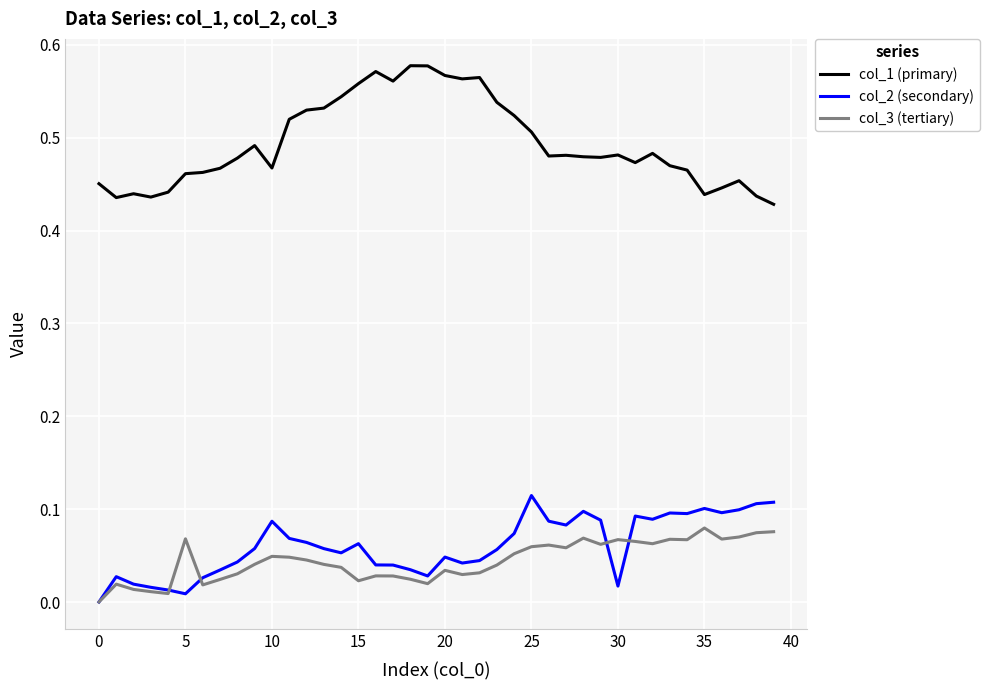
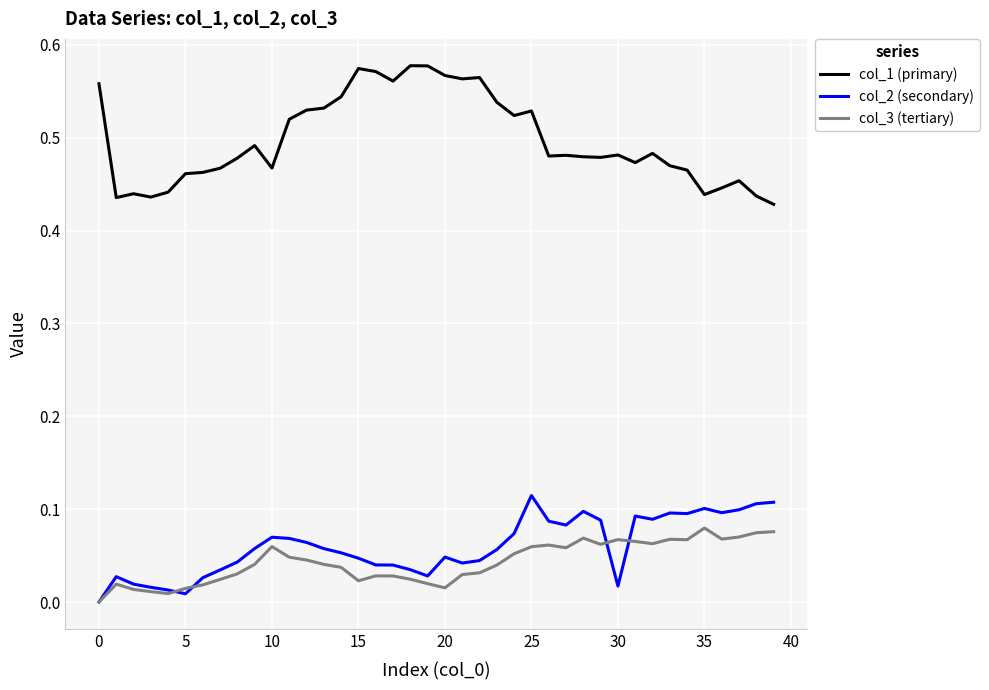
col_1 (primary), 0: 0.45 -> 0.56
col_3 (tertiary), 5: 0.07 -> 0.01
col_2 (secondary), 10: 0.09 -> 0.07
col_3 (tertiary), 10: 0.05 -> 0.06
col_1 (primary), 15: 0.56 -> 0.57
col_2 (secondary), 15: 0.06 -> 0.05
col_3 (tertiary), 20: 0.03 -> 0.02
col_1 (primary), 25: 0.51 -> 0.53
